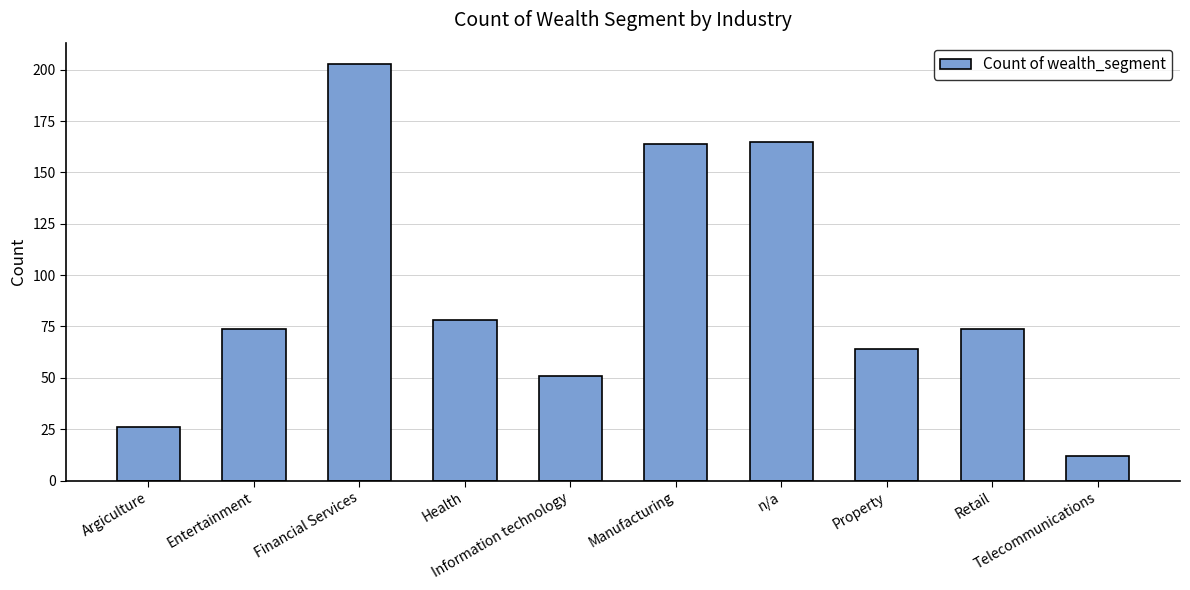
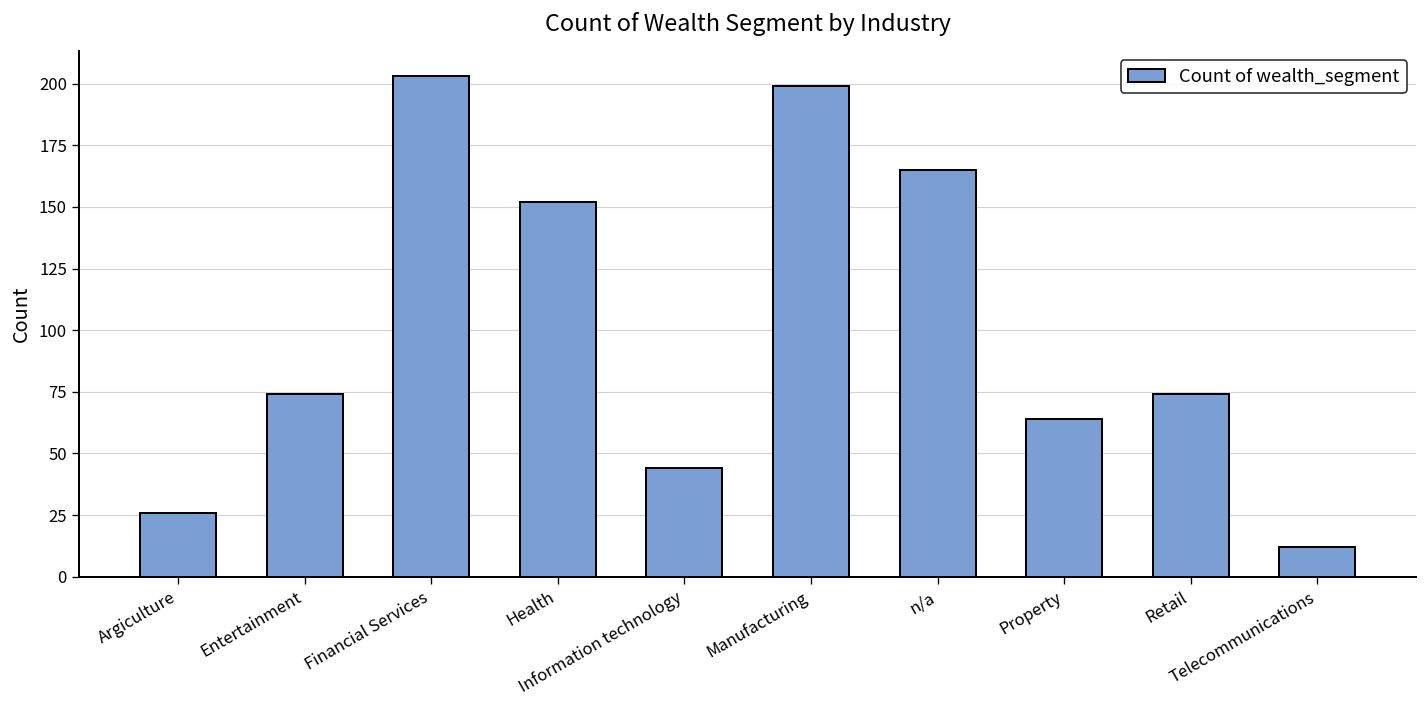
Health: 78 -> 152
Information technology: 51 -> 44
Manufacturing: 164 -> 199
